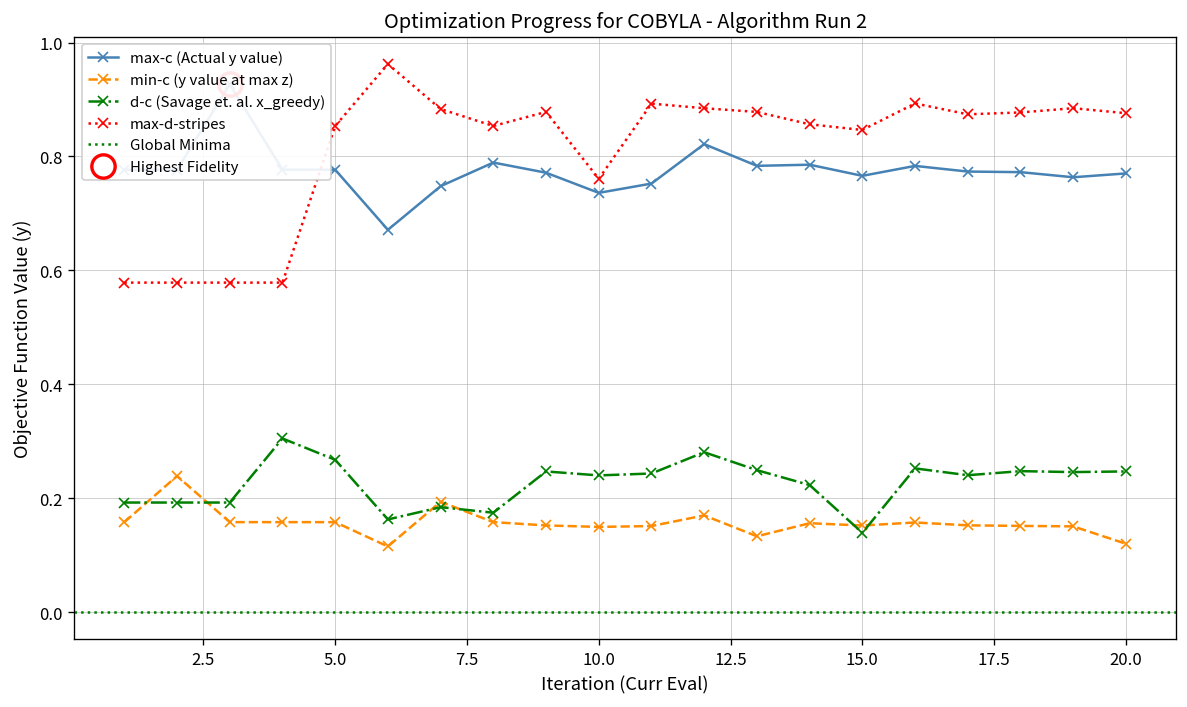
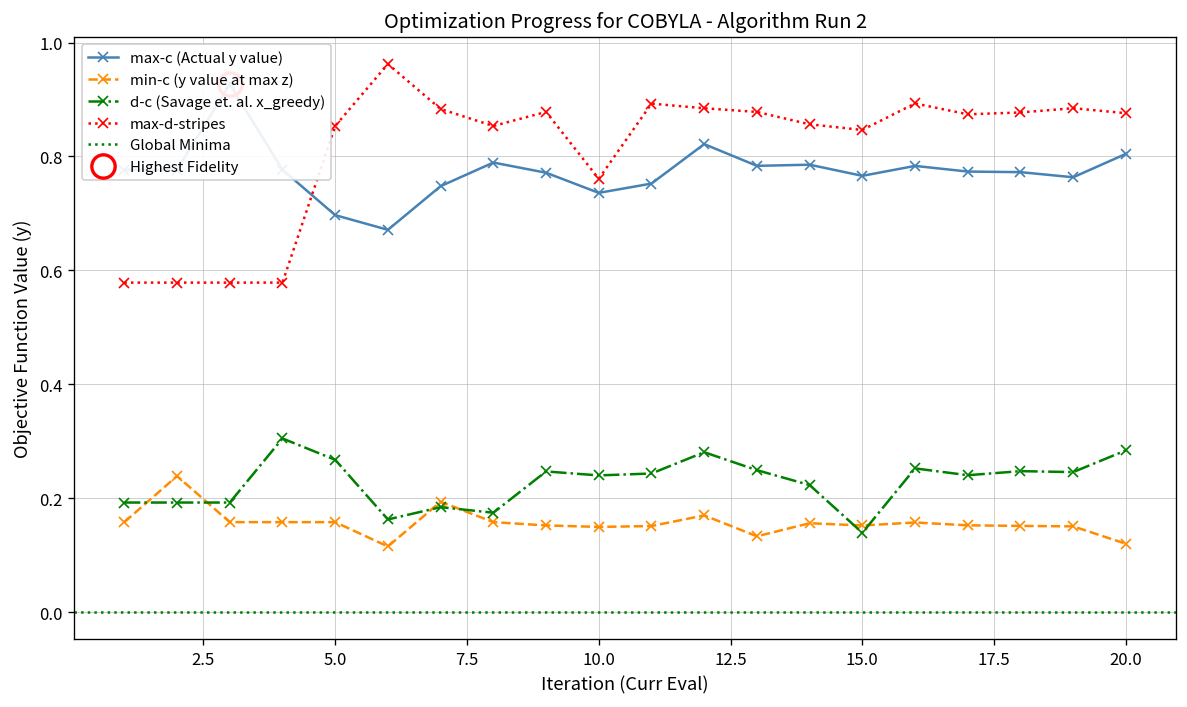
max-c (Actual y value), 5.0: 0.78 -> 0.70
max-c (Actual y value), 20.0: 0.77 -> 0.80
d-c (Savage et. al. x_greedy), 20.0: 0.25 -> 0.28
